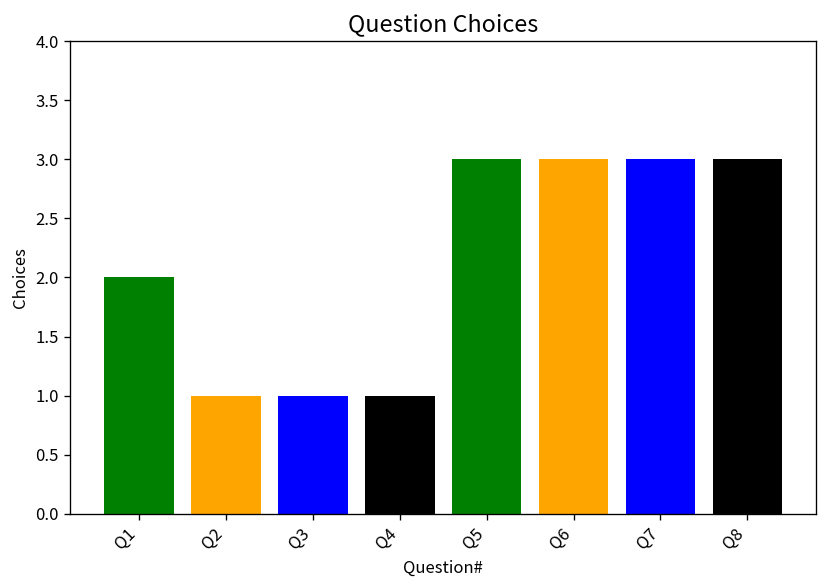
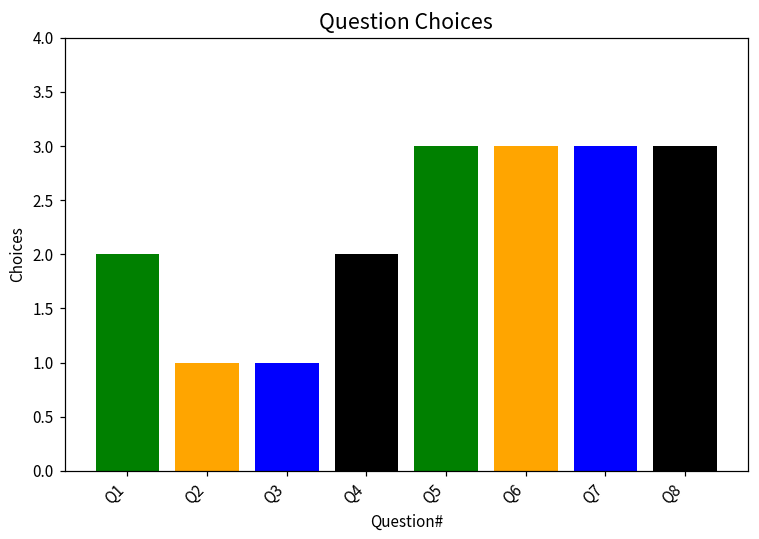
Q4: 1 -> 2
